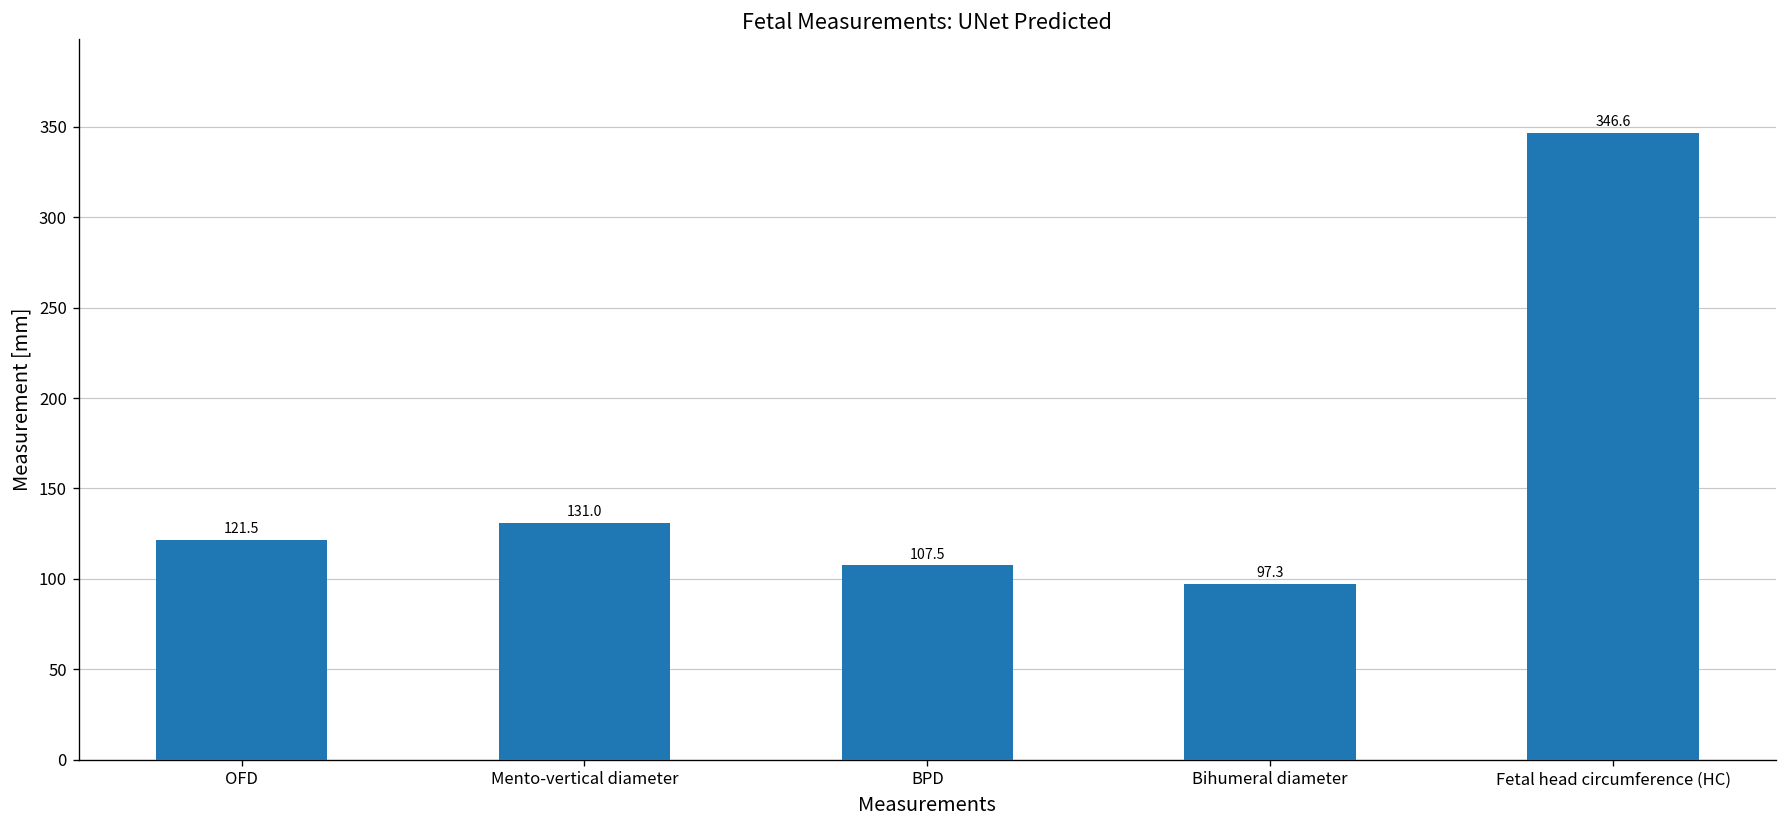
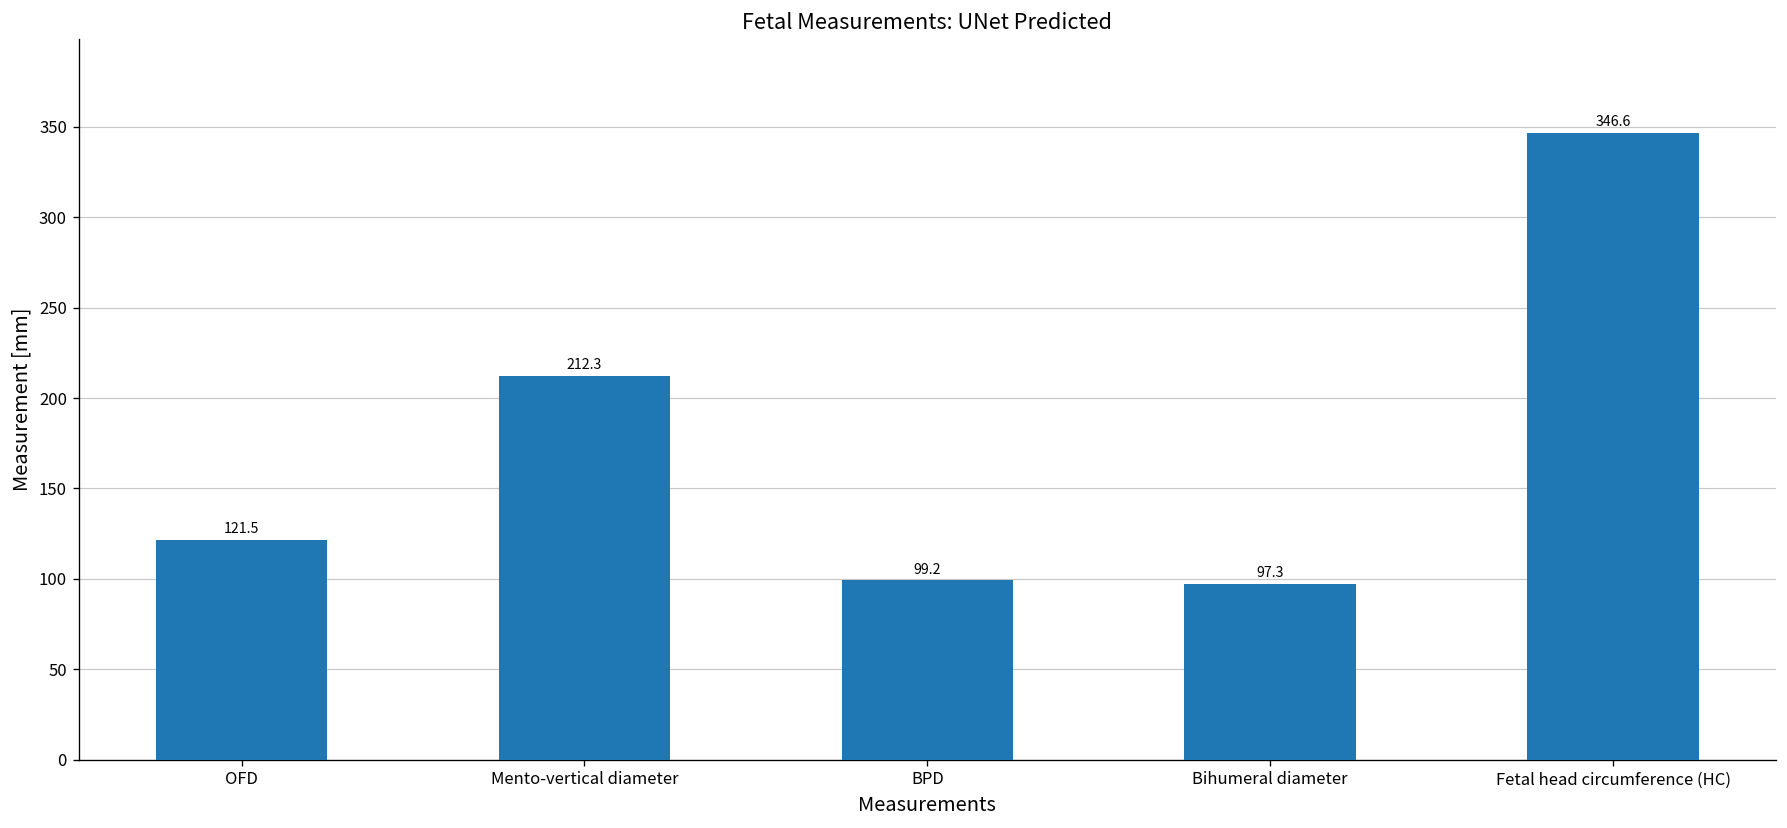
Mento-vertical diameter: 131.0 -> 212.3
BPD: 107.5 -> 99.2
